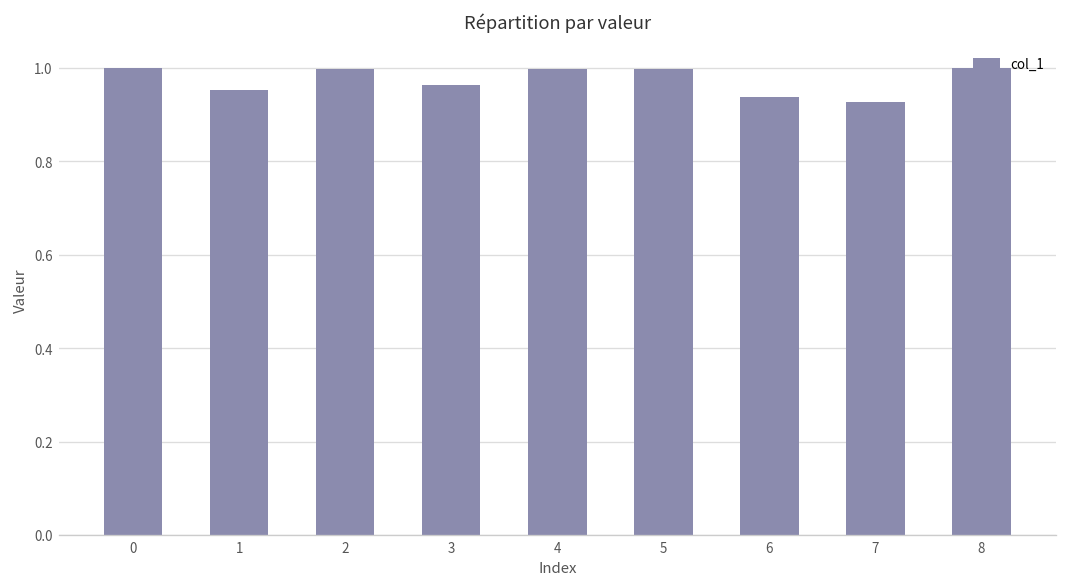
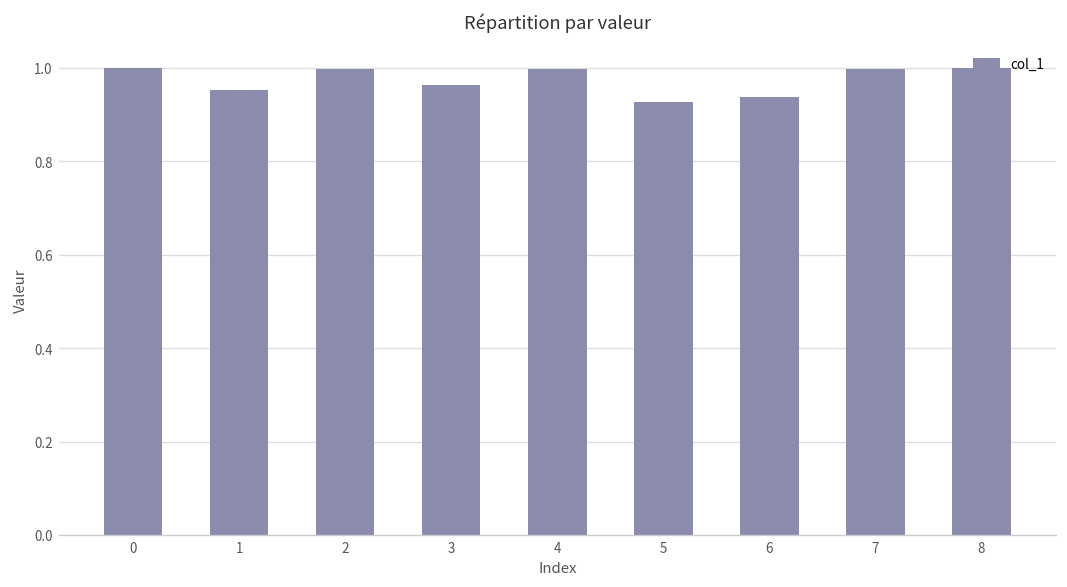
5: 1.00 -> 0.93
7: 0.93 -> 1.00
